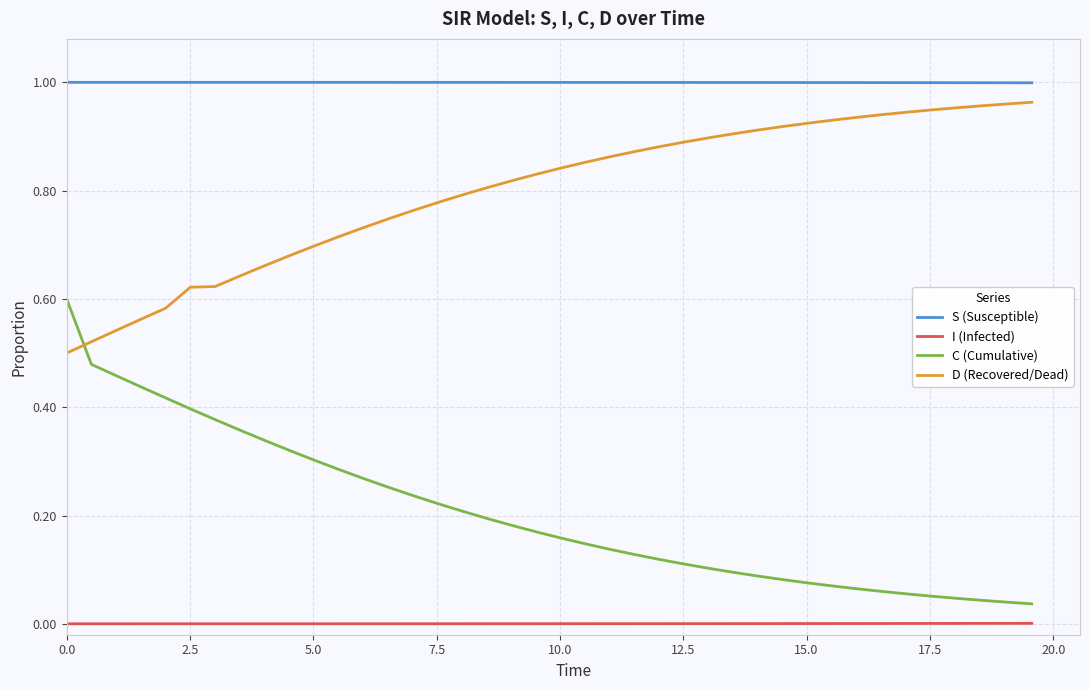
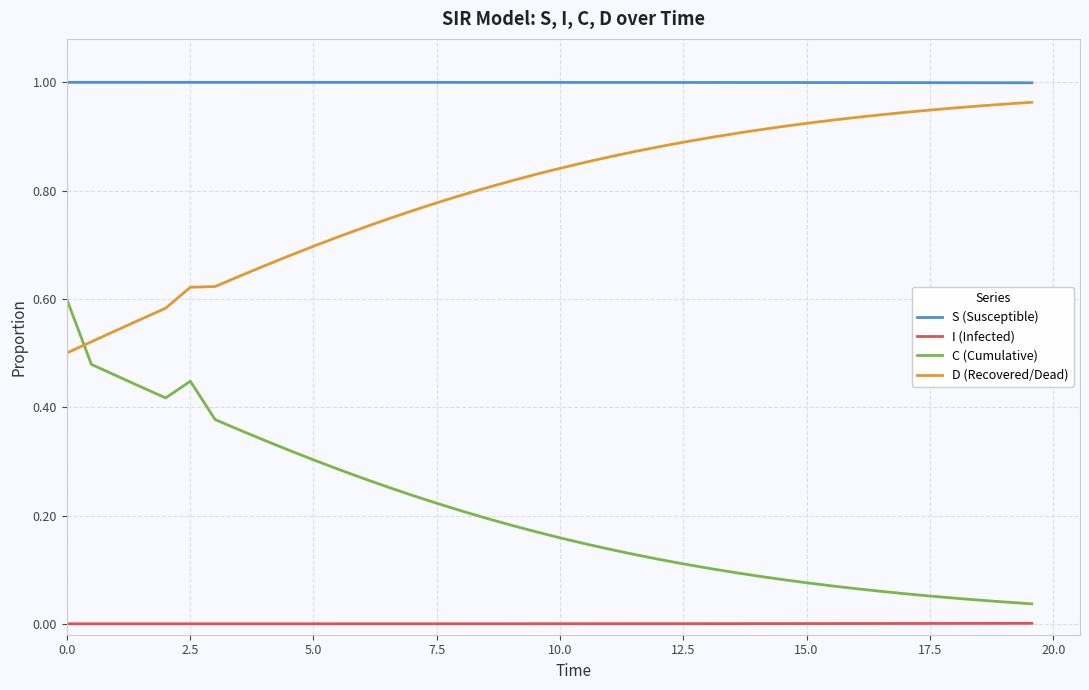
C (Cumulative), 2.5: 0.40 -> 0.45
